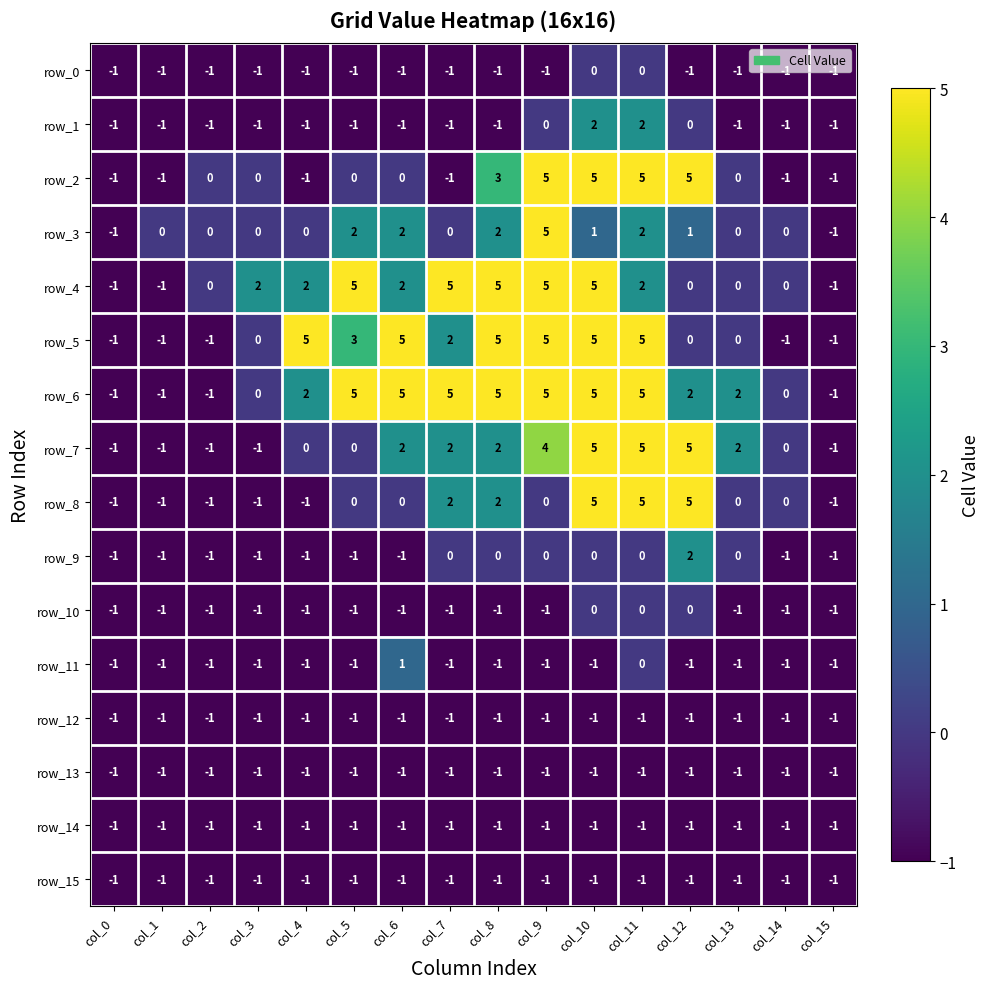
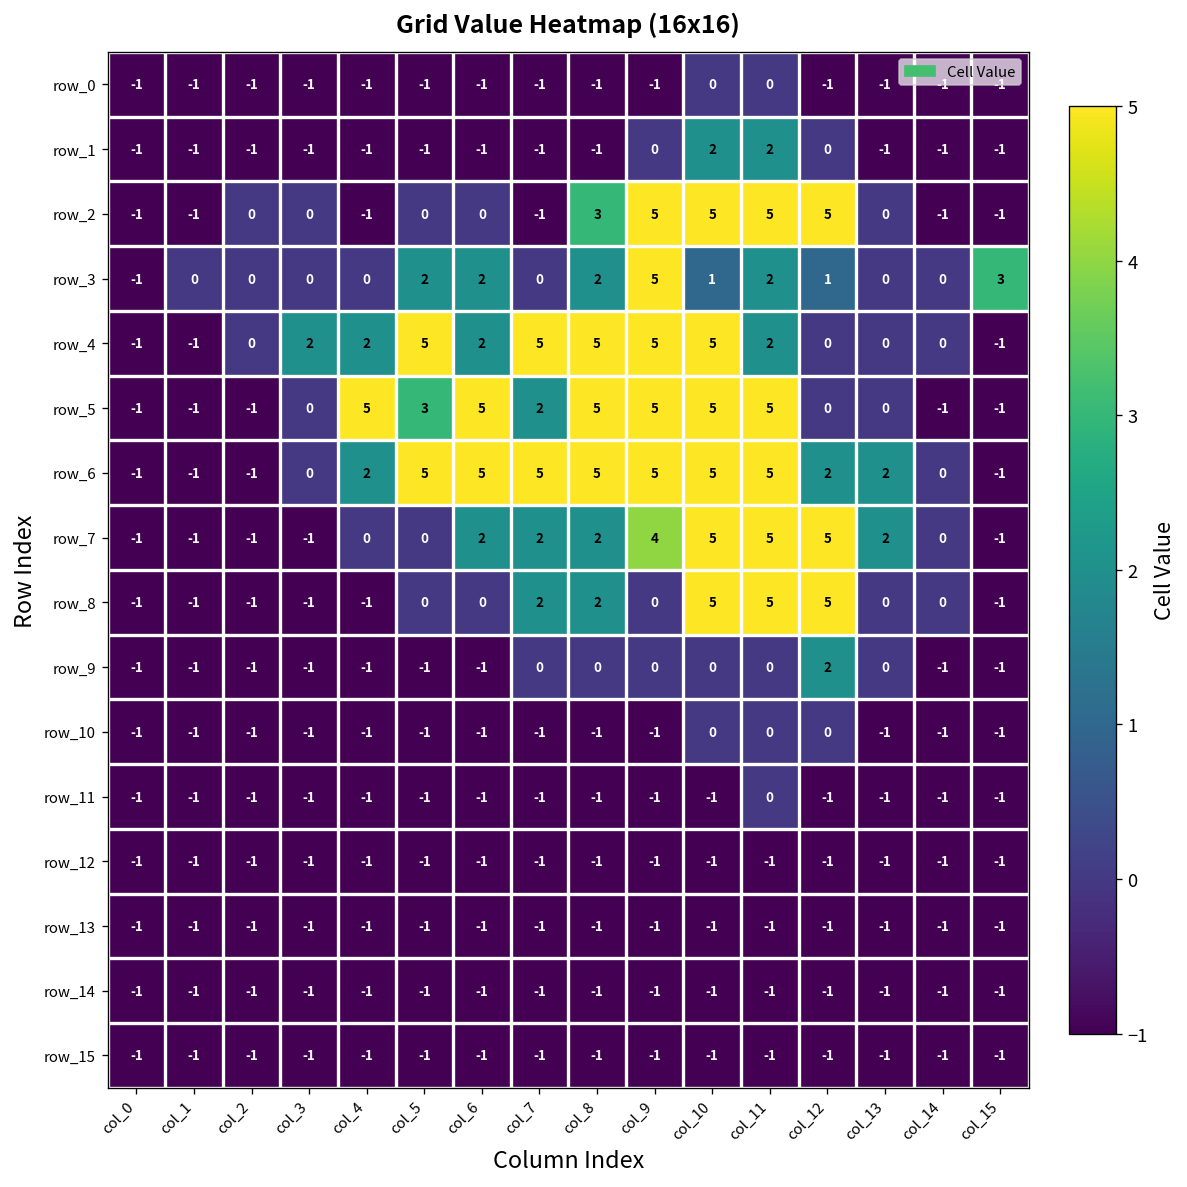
row_3, col_15: -1 -> 3
row_11, col_6: 1 -> -1
